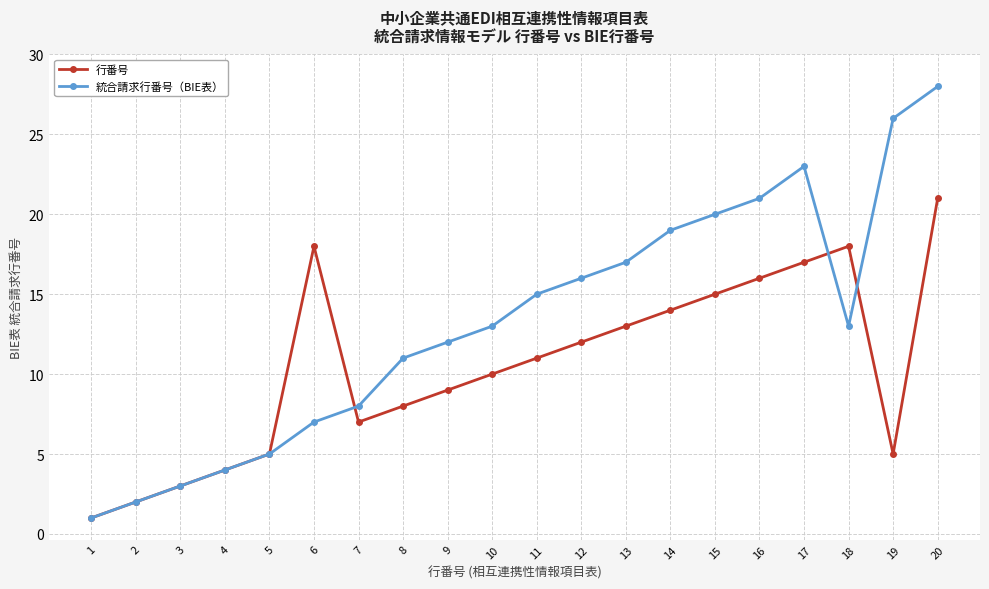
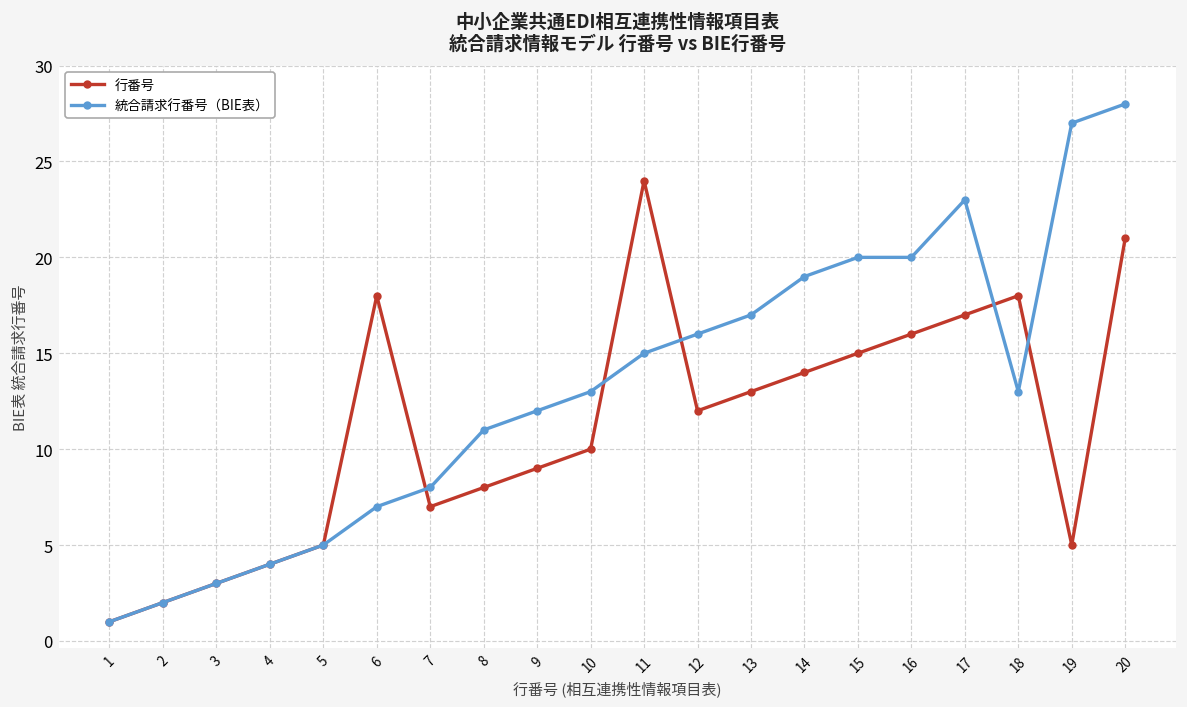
行番号, 11: 11 -> 24
統合請求行番号（BIE表）, 16: 21 -> 20
統合請求行番号（BIE表）, 19: 26 -> 27
